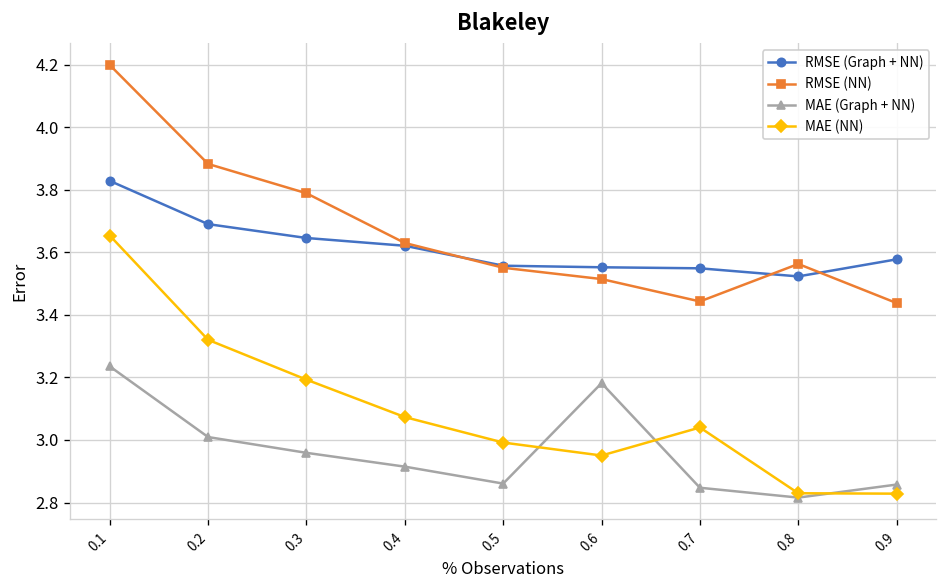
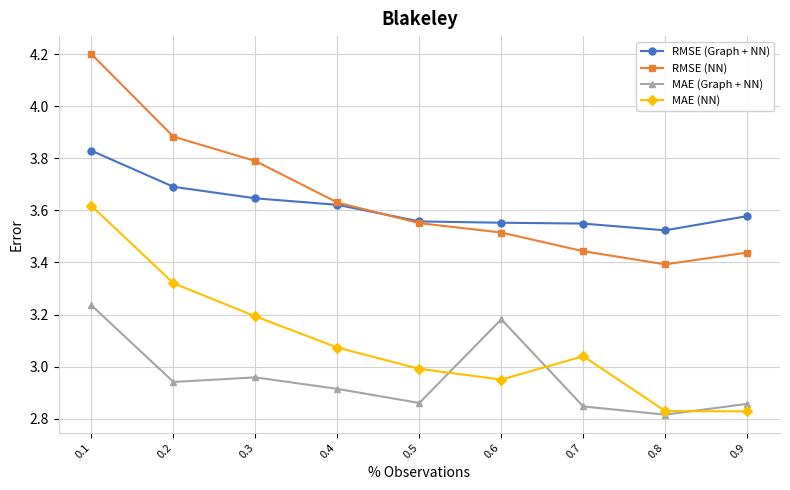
MAE (NN), 0.1: 3.65 -> 3.62
MAE (Graph + NN), 0.2: 3.01 -> 2.94
RMSE (NN), 0.8: 3.56 -> 3.39
